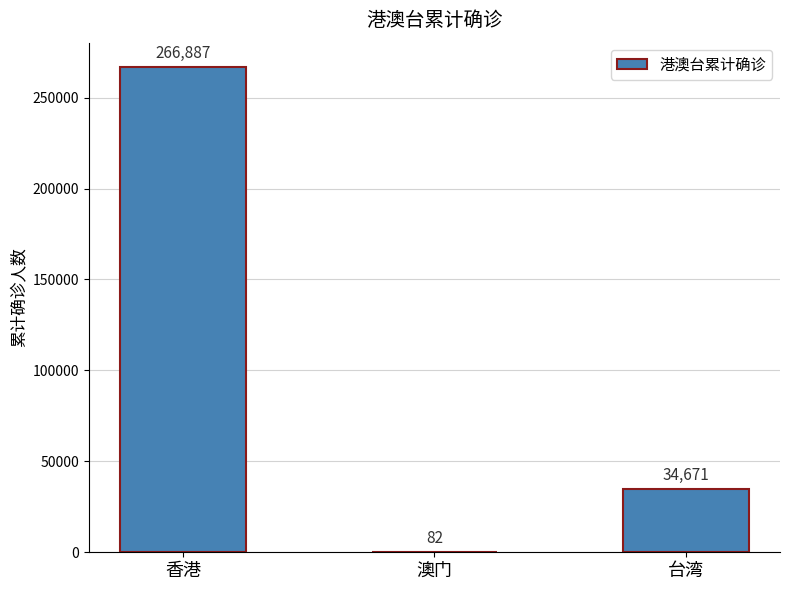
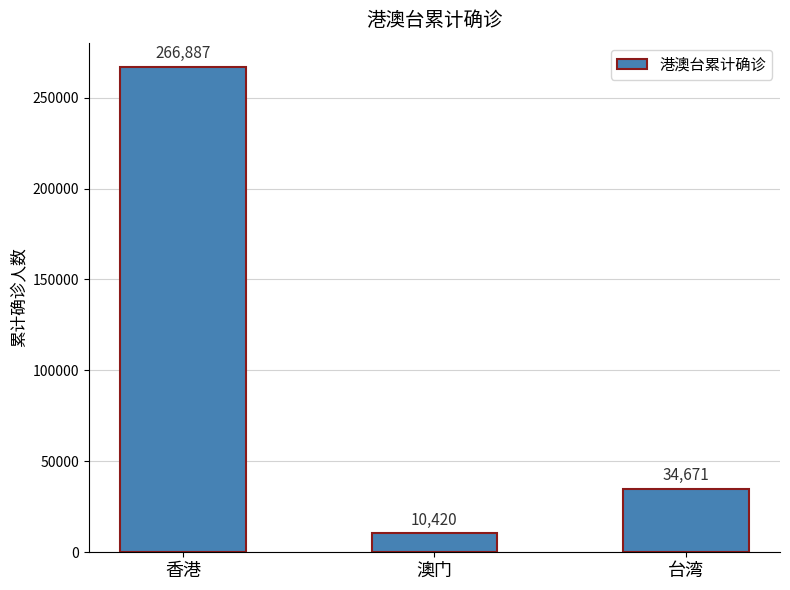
澳门: 82 -> 10,420
